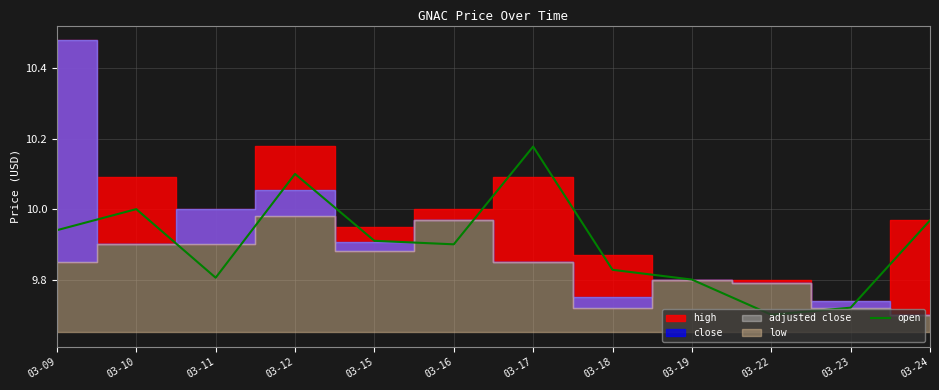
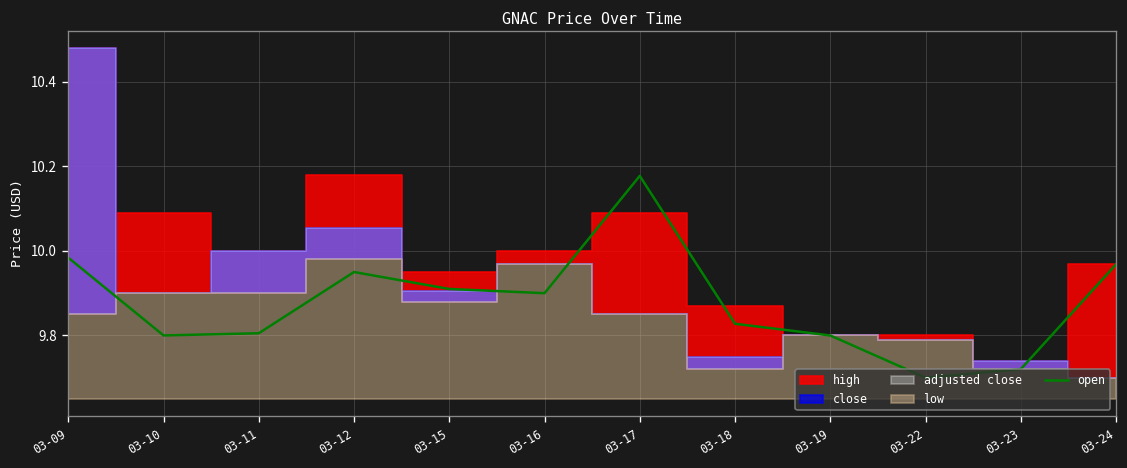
open, 03-09: 9.94 -> 9.98
open, 03-10: 10.0 -> 9.8
open, 03-12: 10.10 -> 9.95
